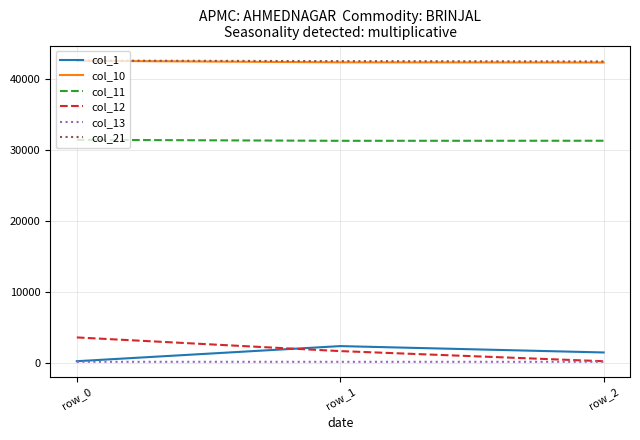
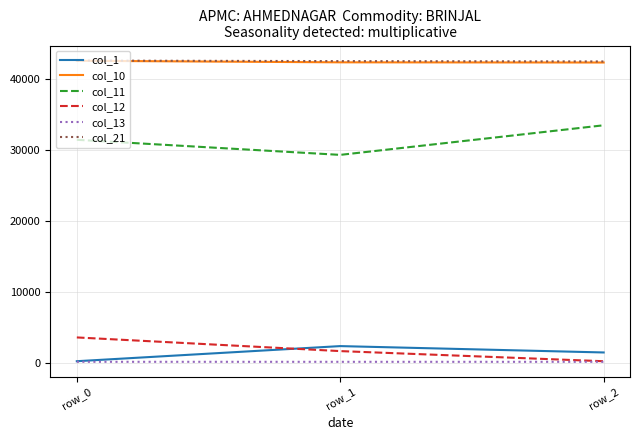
col_11, row_1: 31000 -> 29000
col_11, row_2: 31000 -> 33000
